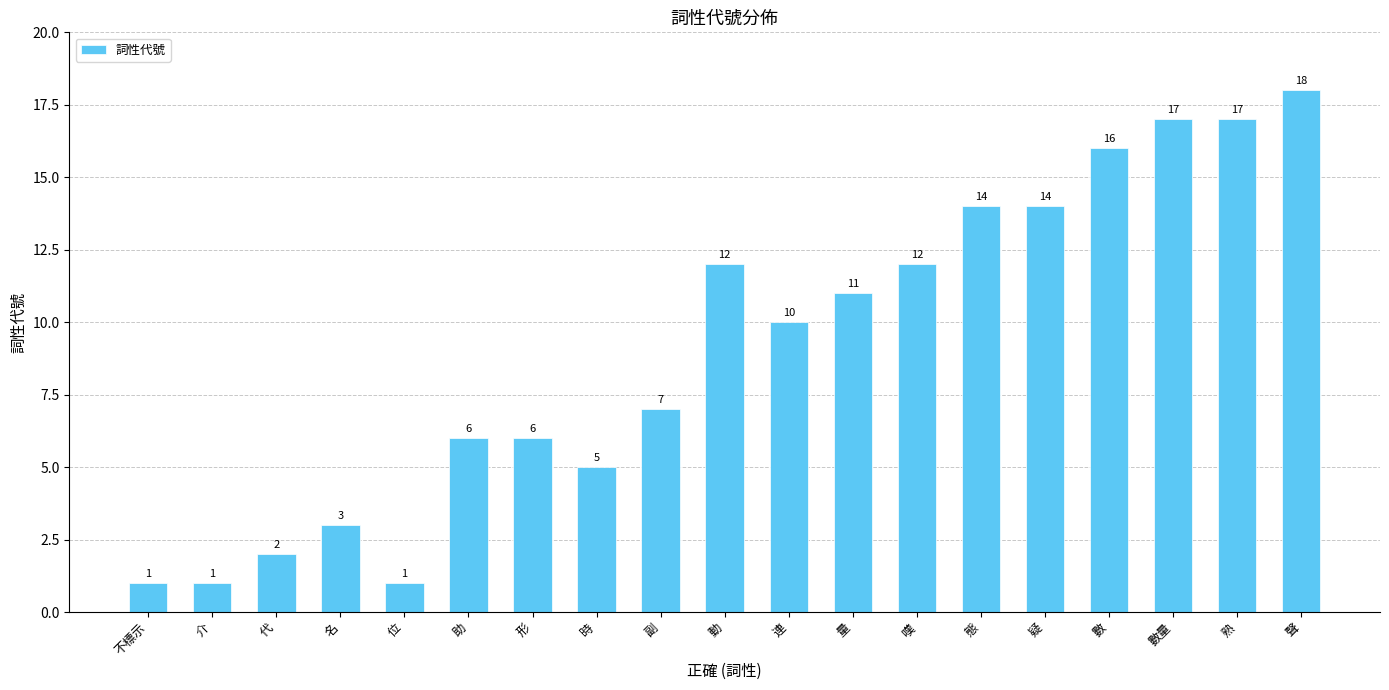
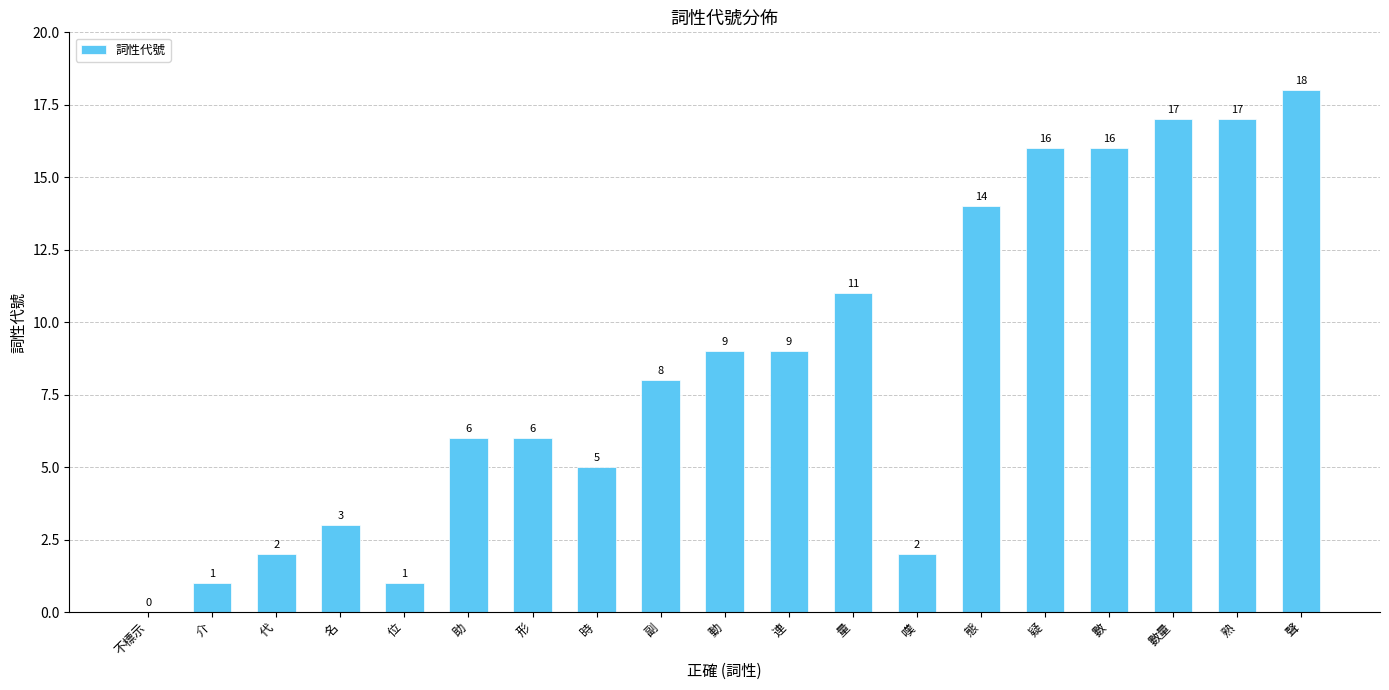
不標示: 1 -> 0
副: 7 -> 8
動: 12 -> 9
連: 10 -> 9
嘆: 12 -> 2
疑: 14 -> 16
